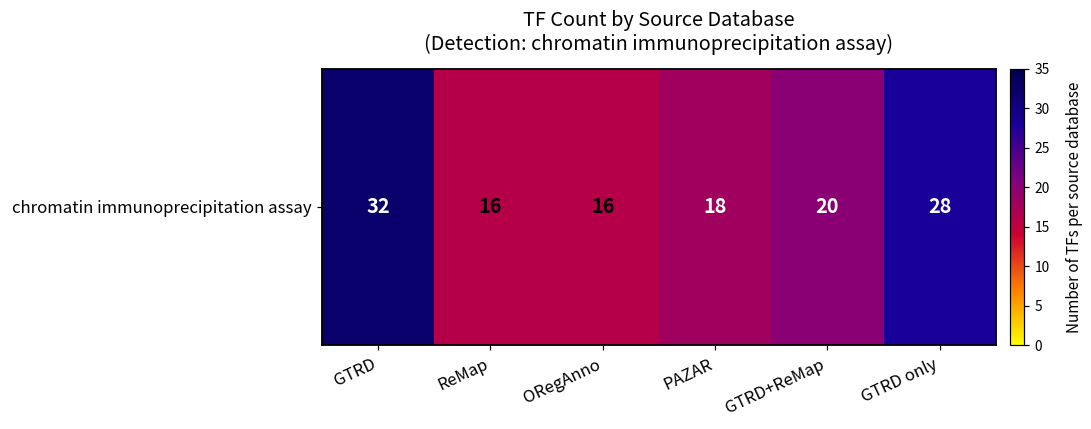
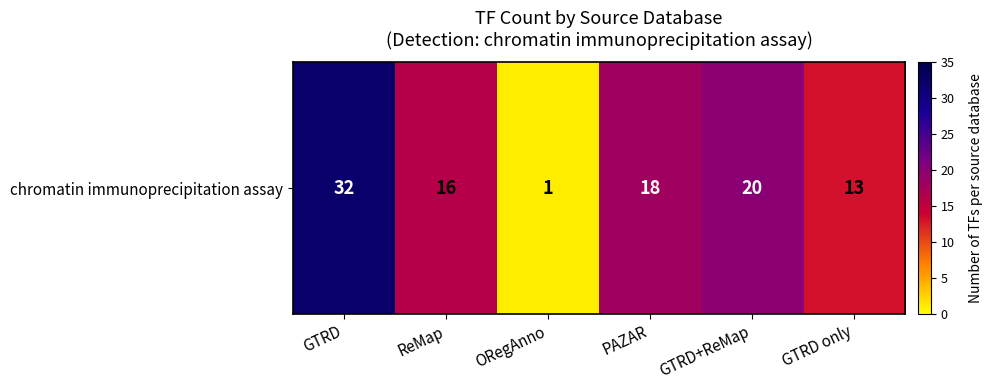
chromatin immunoprecipitation assay, ORegAnno: 16 -> 1
chromatin immunoprecipitation assay, GTRD only: 28 -> 13
